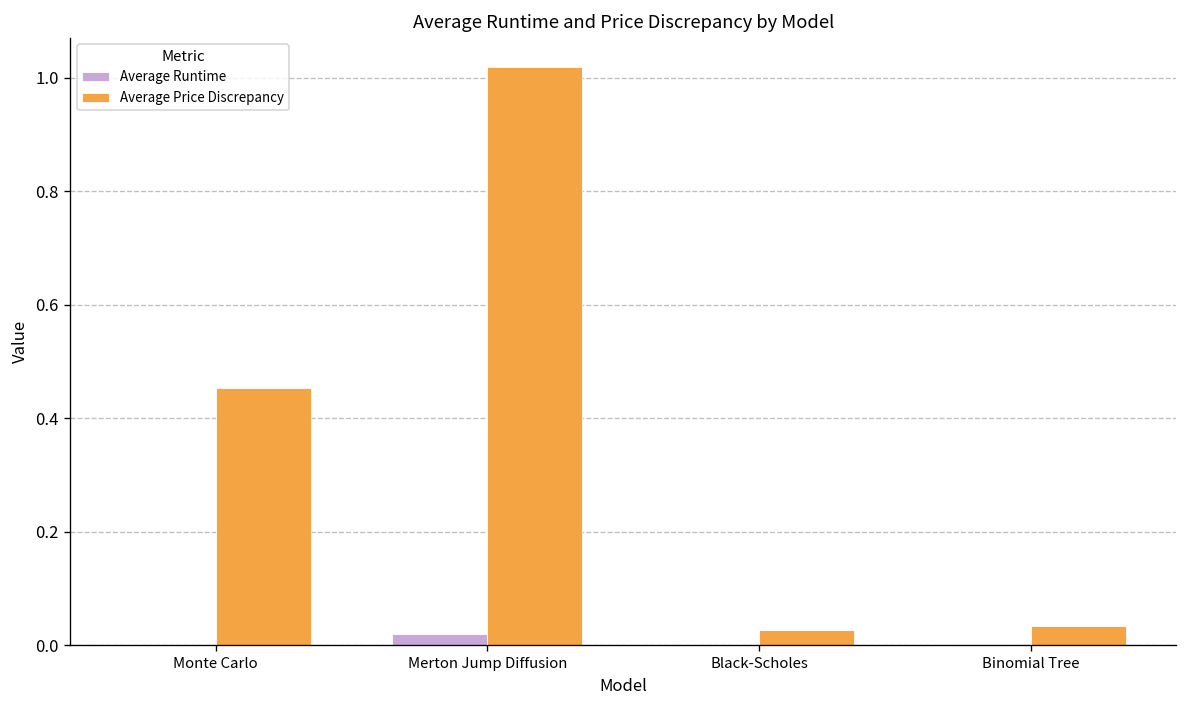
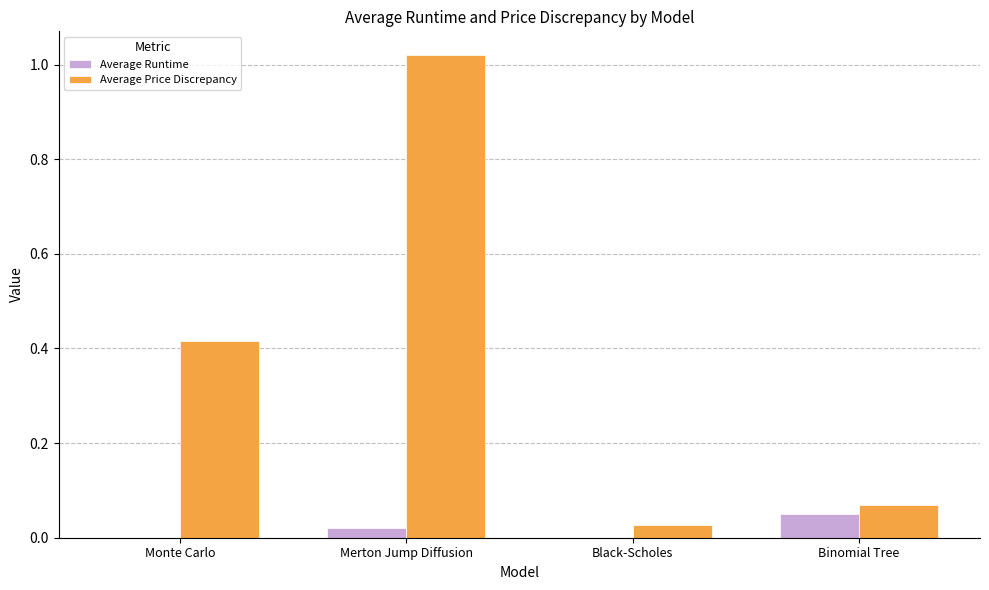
Average Price Discrepancy, Monte Carlo: 0.45 -> 0.42
Average Runtime, Binomial Tree: 0.00 -> 0.05
Average Price Discrepancy, Binomial Tree: 0.03 -> 0.07
